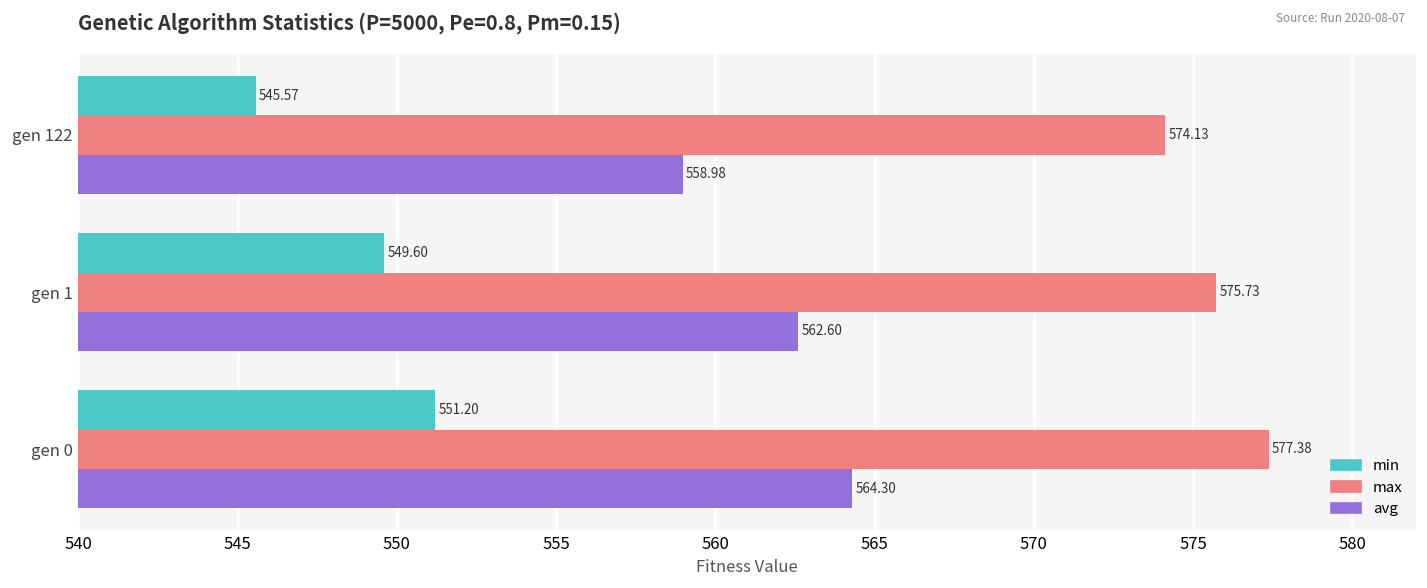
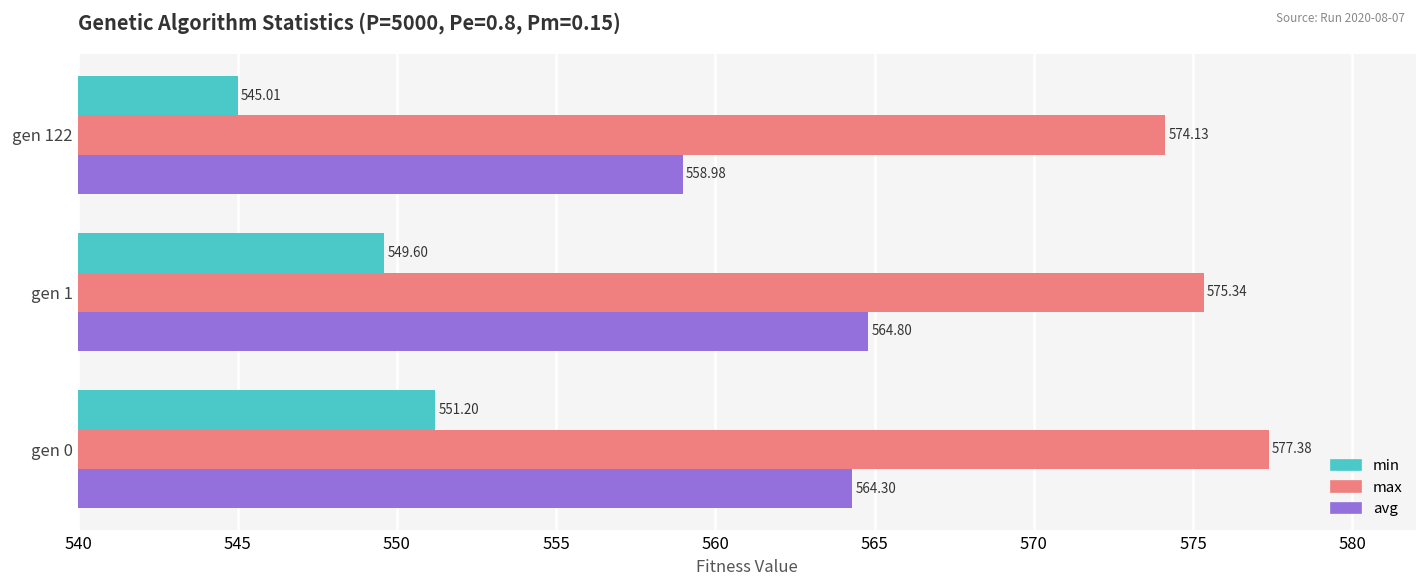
min, gen 122: 545.57 -> 545.01
max, gen 1: 575.73 -> 575.34
avg, gen 1: 562.60 -> 564.80
